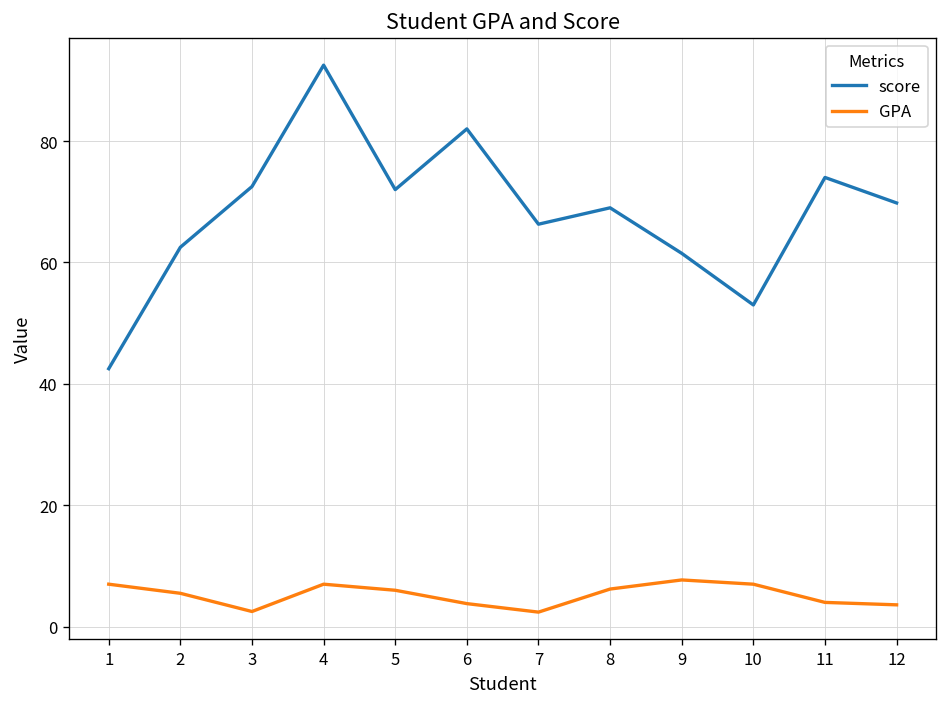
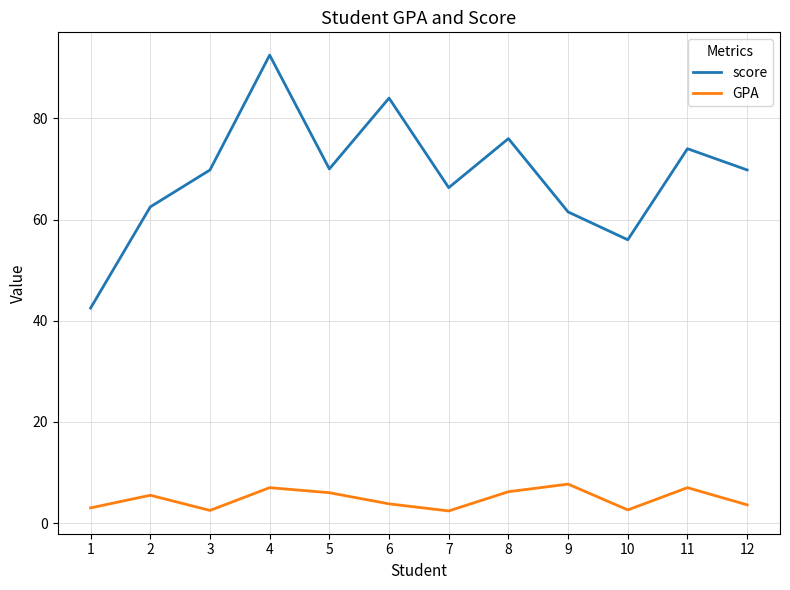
GPA, 1: 7 -> 3
score, 3: 73 -> 70
score, 5: 72 -> 70
score, 6: 82 -> 84
score, 8: 69 -> 76
score, 10: 53 -> 56
GPA, 10: 7 -> 3
GPA, 11: 4 -> 7
